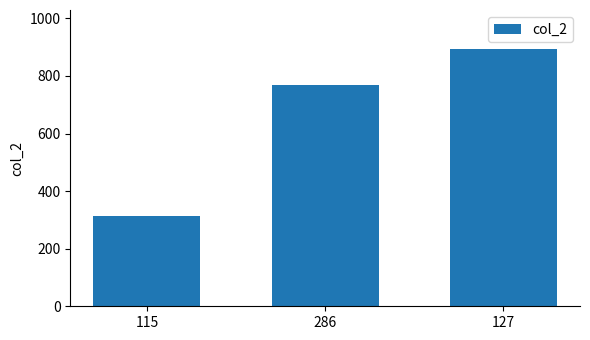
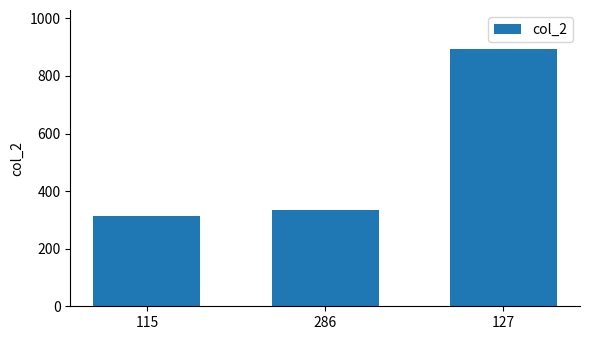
286: 770 -> 330
